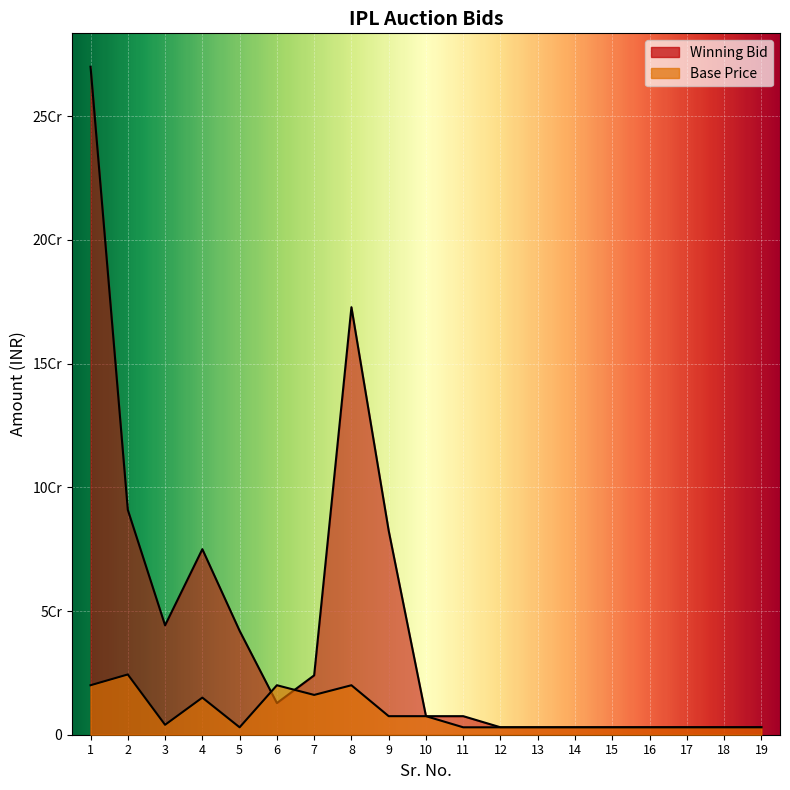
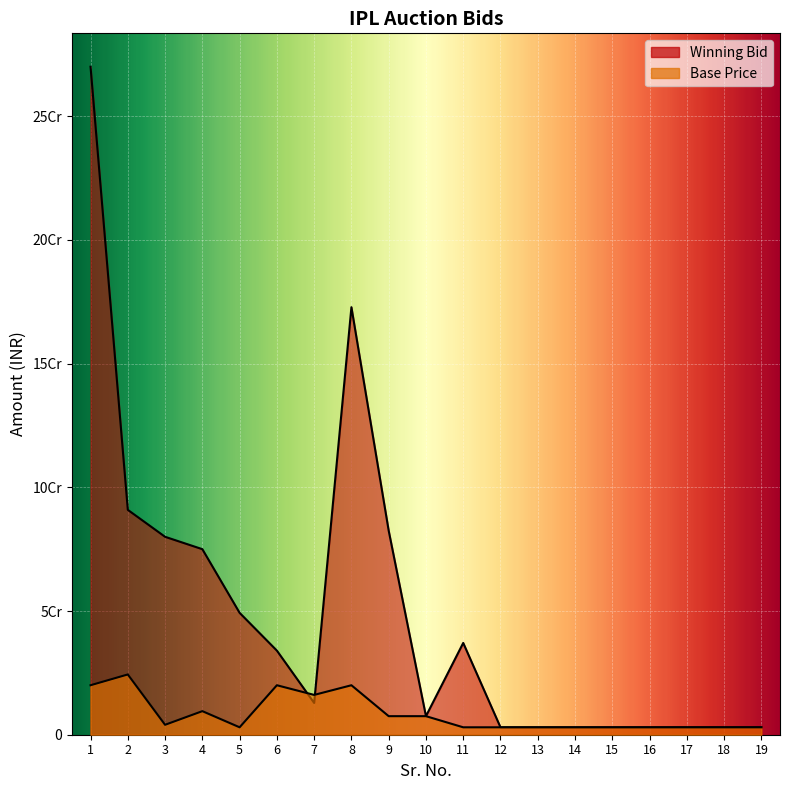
Winning Bid, 3: 4.4Cr -> 8.0Cr
Base Price, 4: 1.5Cr -> 1.0Cr
Winning Bid, 5: 4.2Cr -> 4.9Cr
Winning Bid, 6: 1.3Cr -> 3.4Cr
Winning Bid, 7: 2.4Cr -> 1.3Cr
Winning Bid, 11: 0.8Cr -> 3.7Cr
